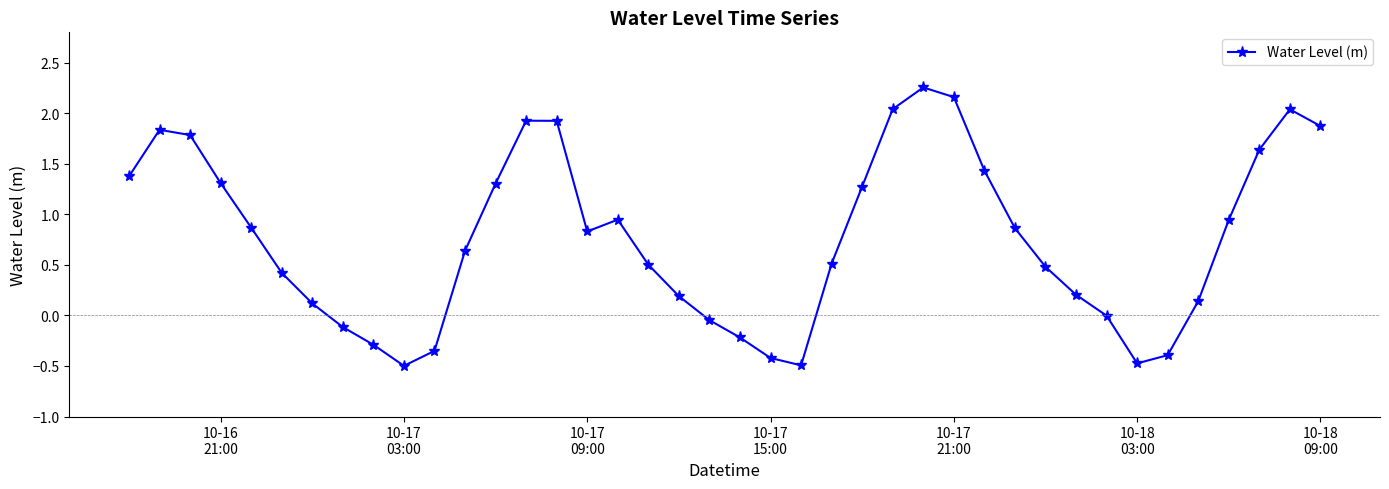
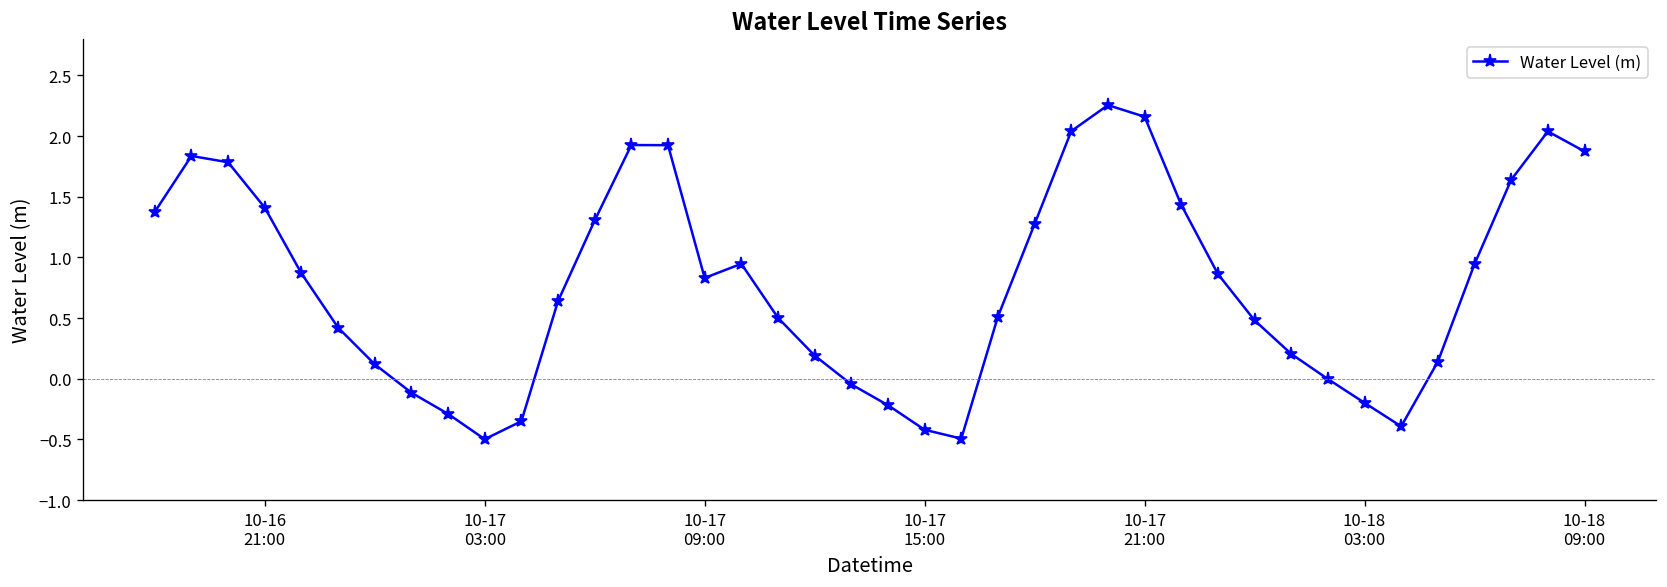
10-16 21:00: 1.31 -> 1.41
10-18 03:00: -0.47 -> -0.20
